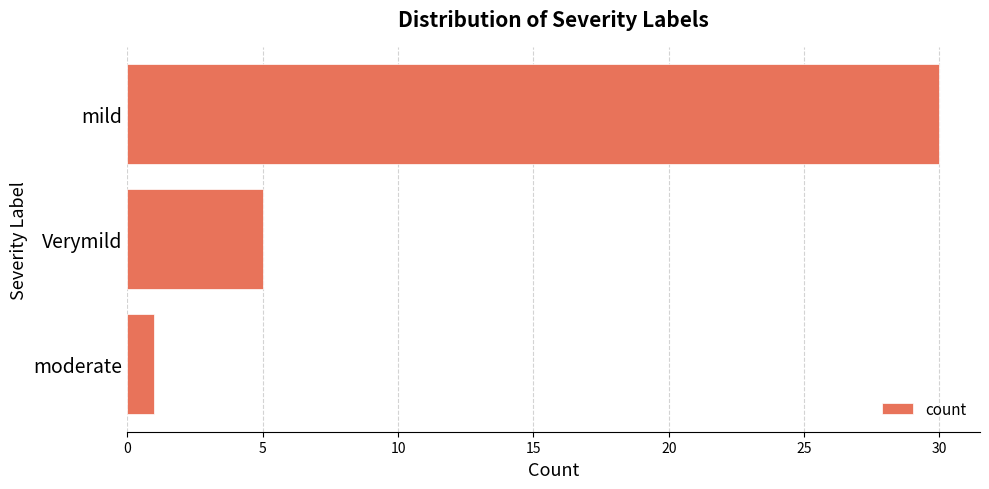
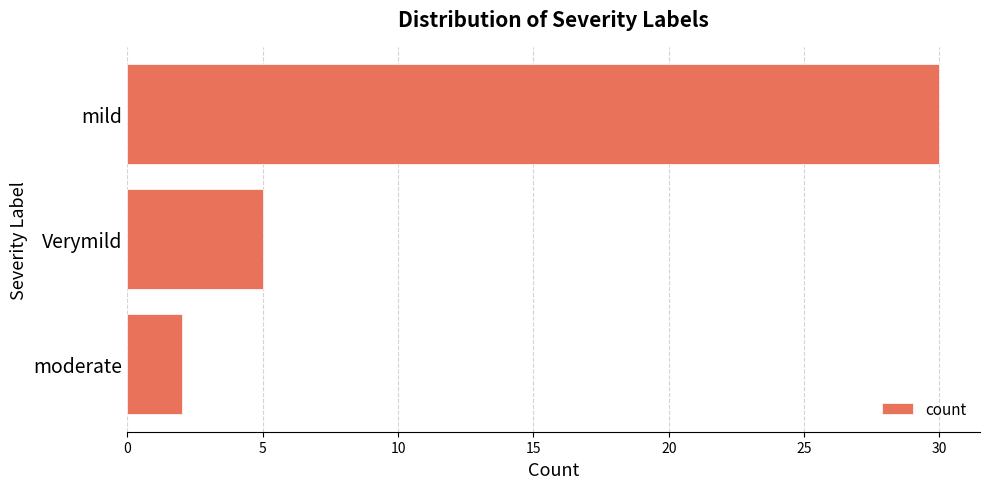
moderate: 1 -> 2
